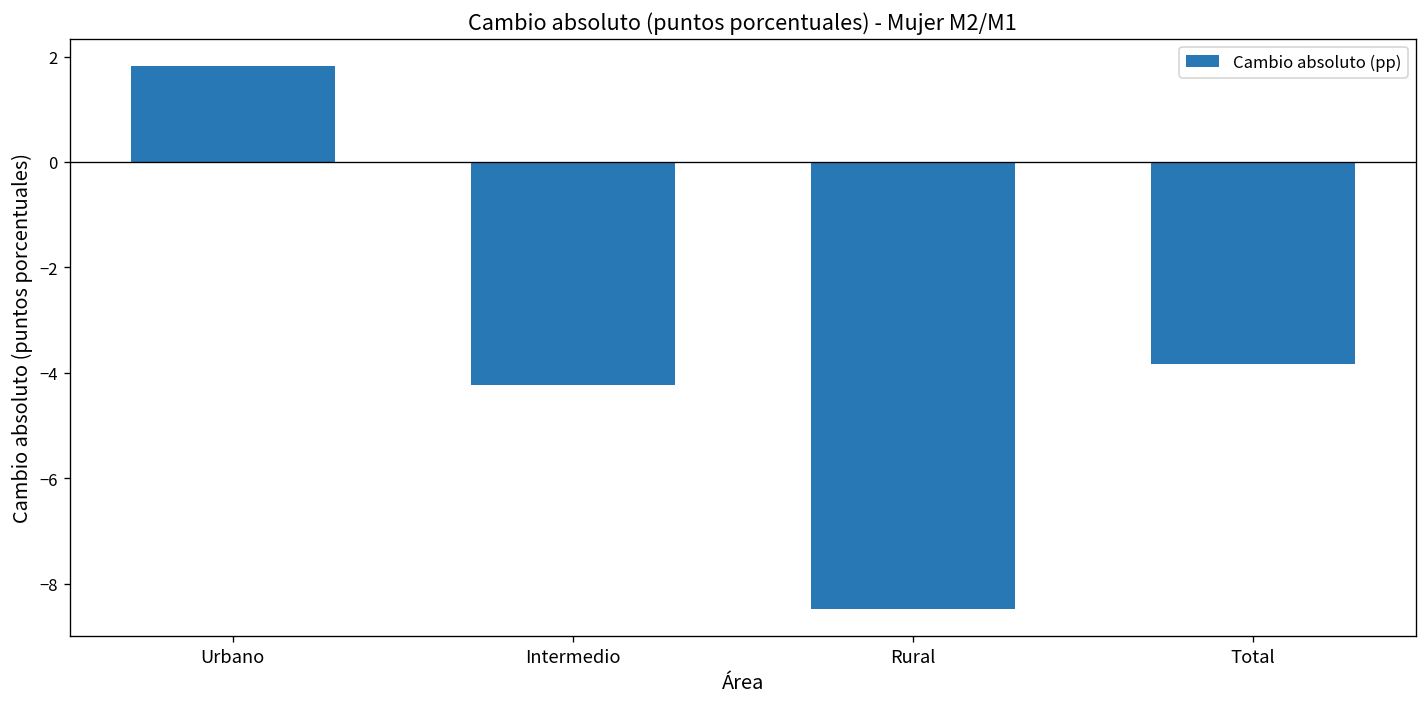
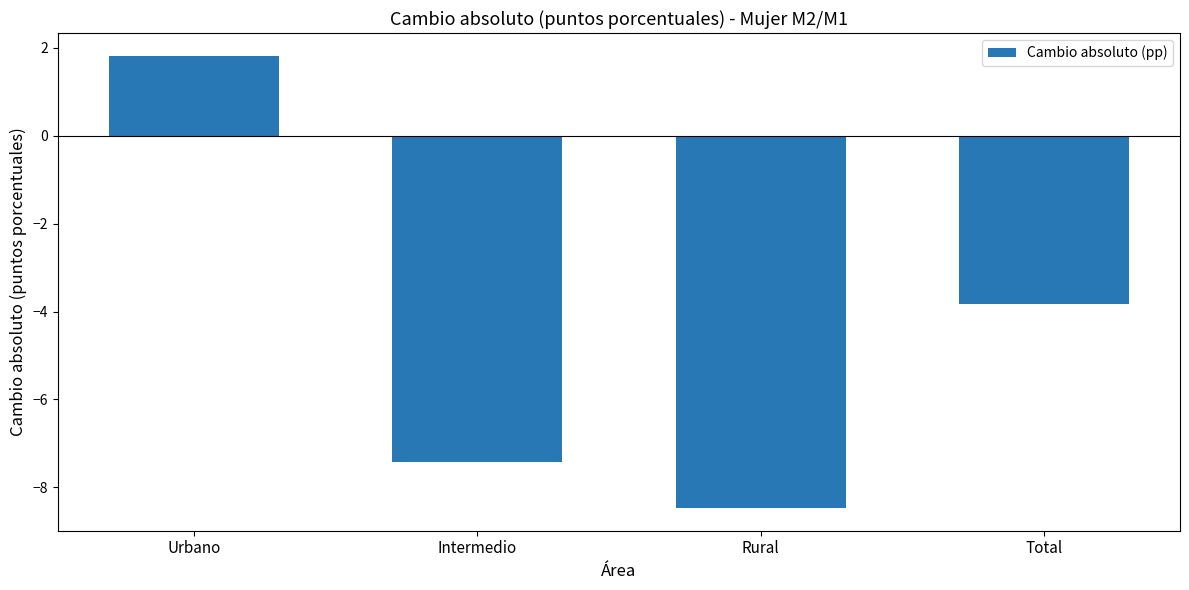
Intermedio: -4.2 -> -7.4
